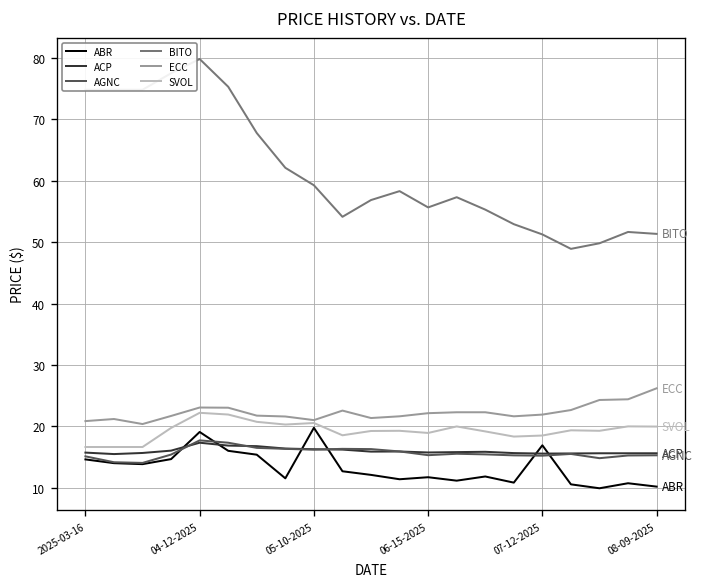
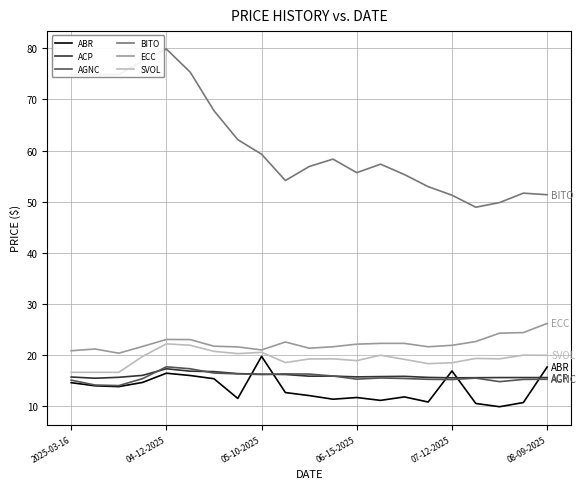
ABR, 04-12-2025: 19 -> 16
ABR, 08-09-2025: 10 -> 18
